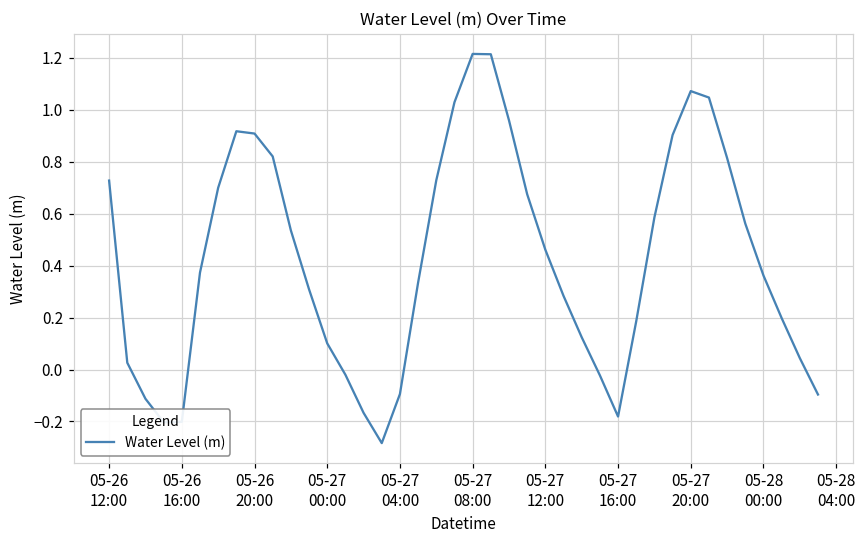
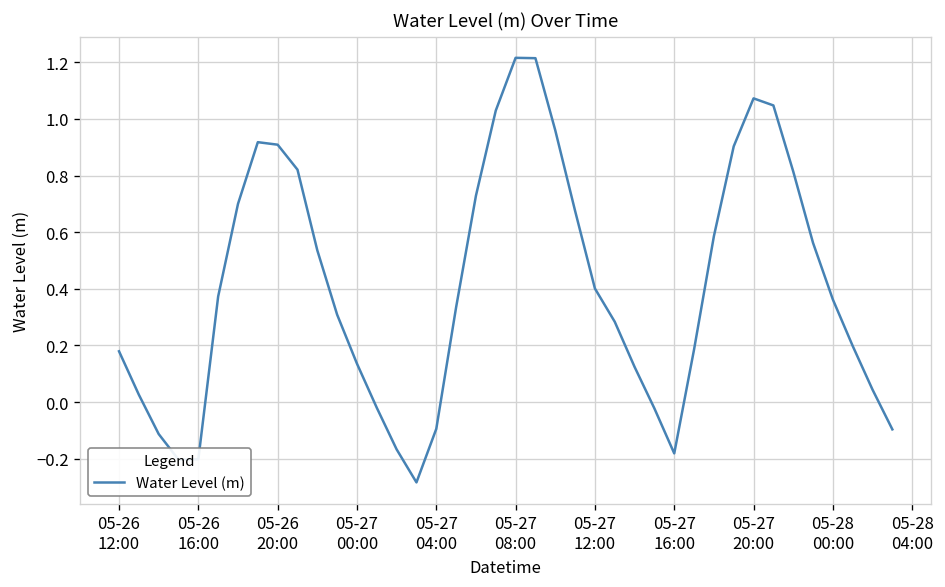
05-26 12:00: 0.73 -> 0.18
05-27 00:00: 0.10 -> 0.14
05-27 12:00: 0.46 -> 0.40
